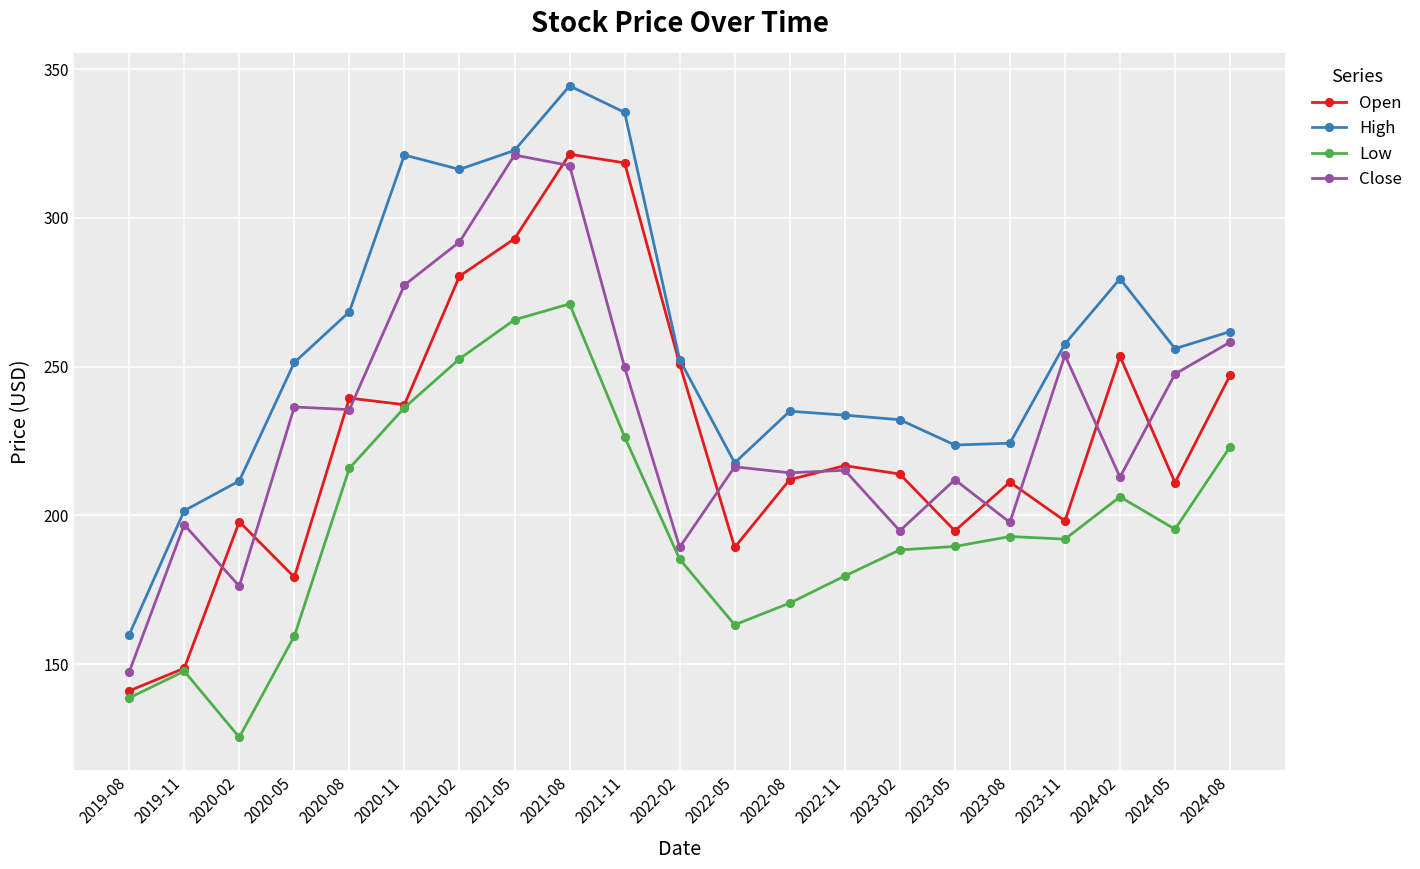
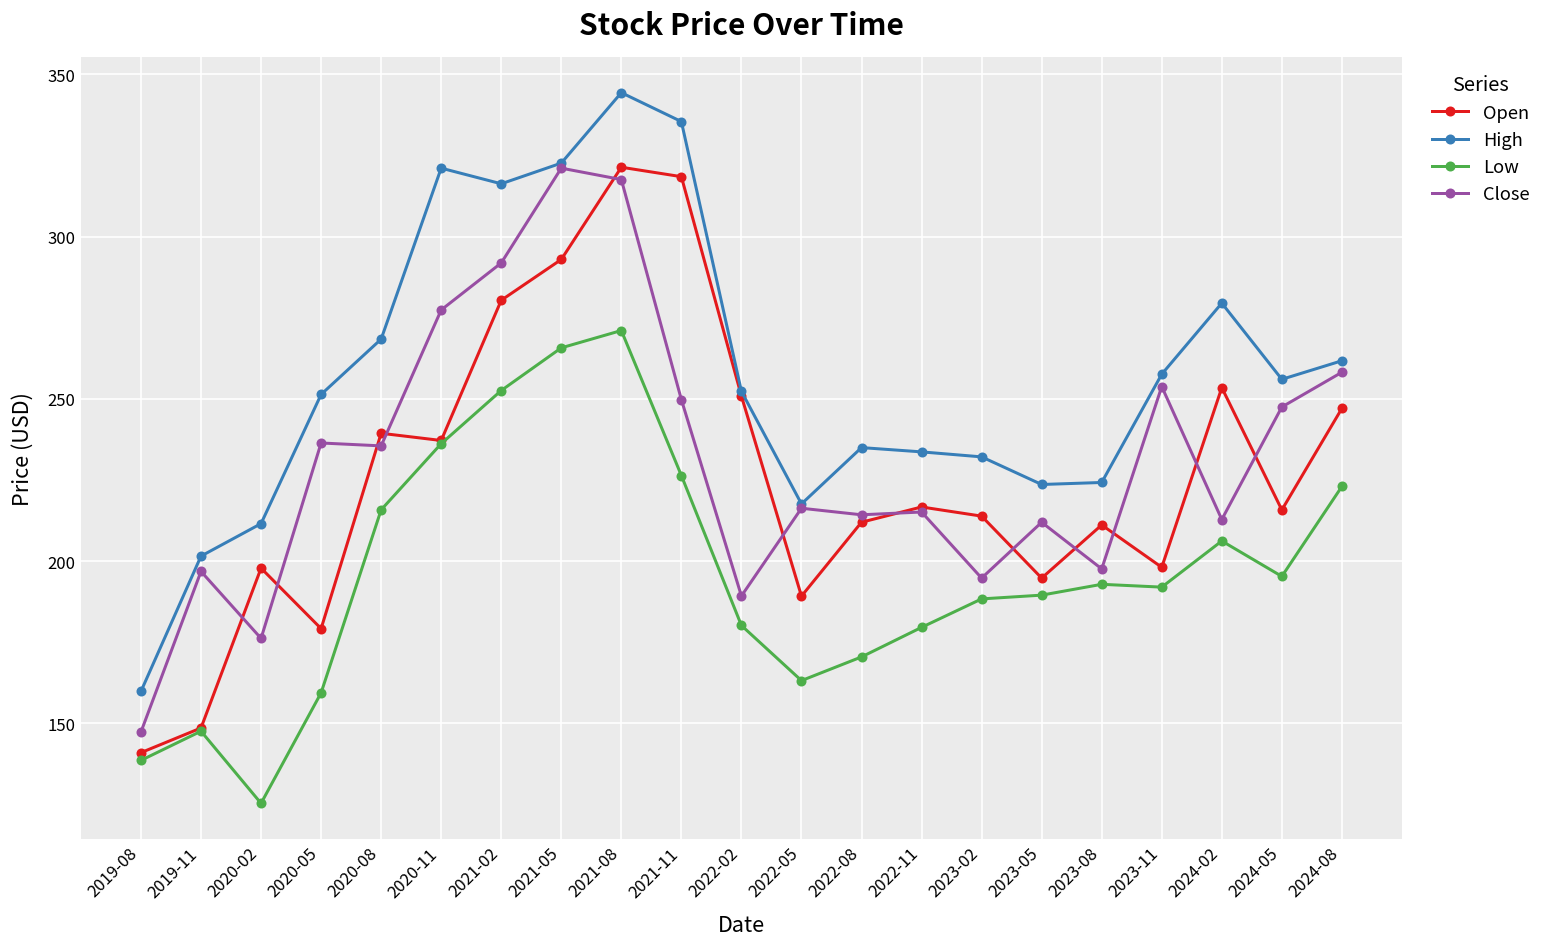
Low, 2022-02: 185 -> 180
Open, 2024-05: 211 -> 216
